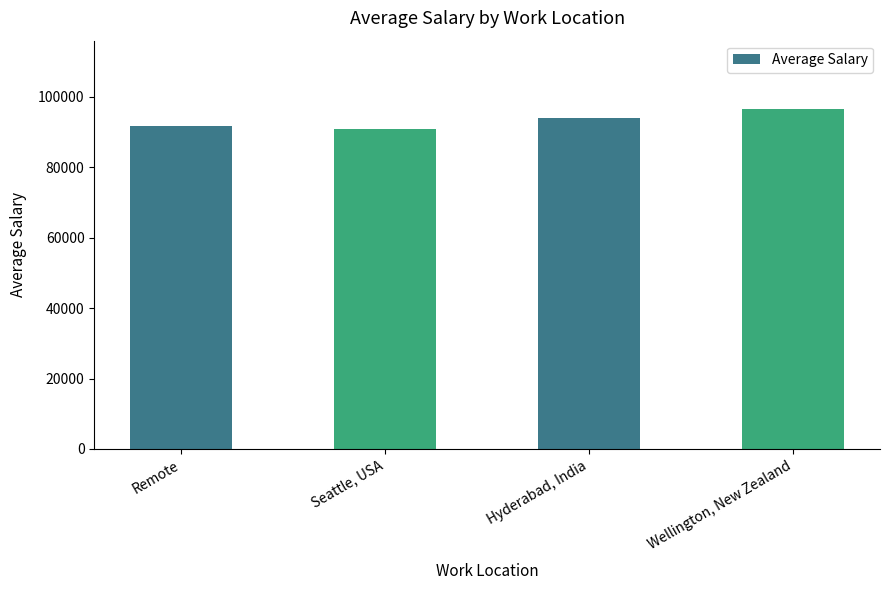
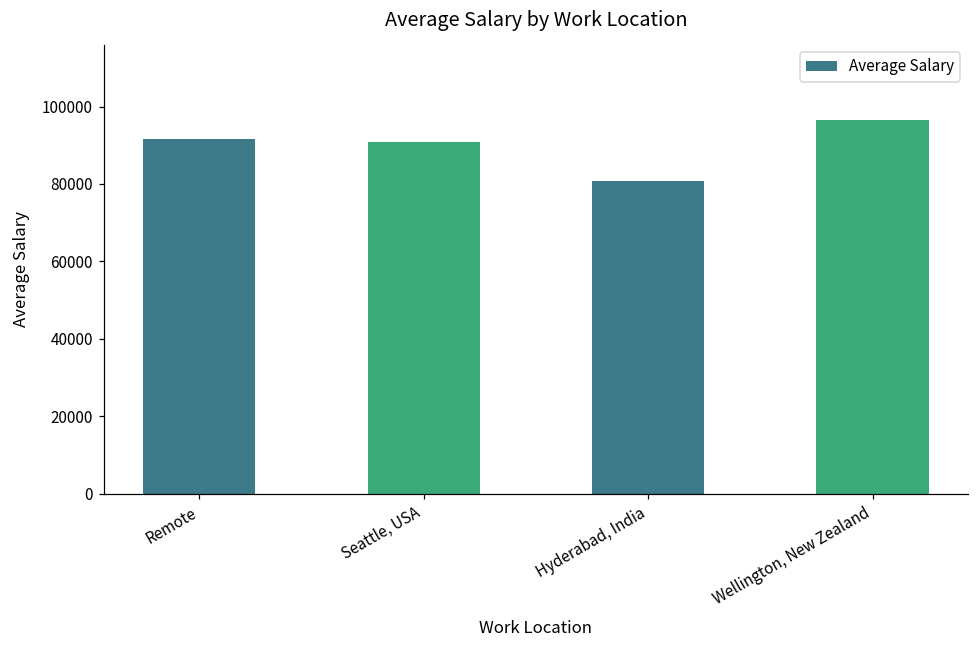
Hyderabad, India: 94000 -> 81000
